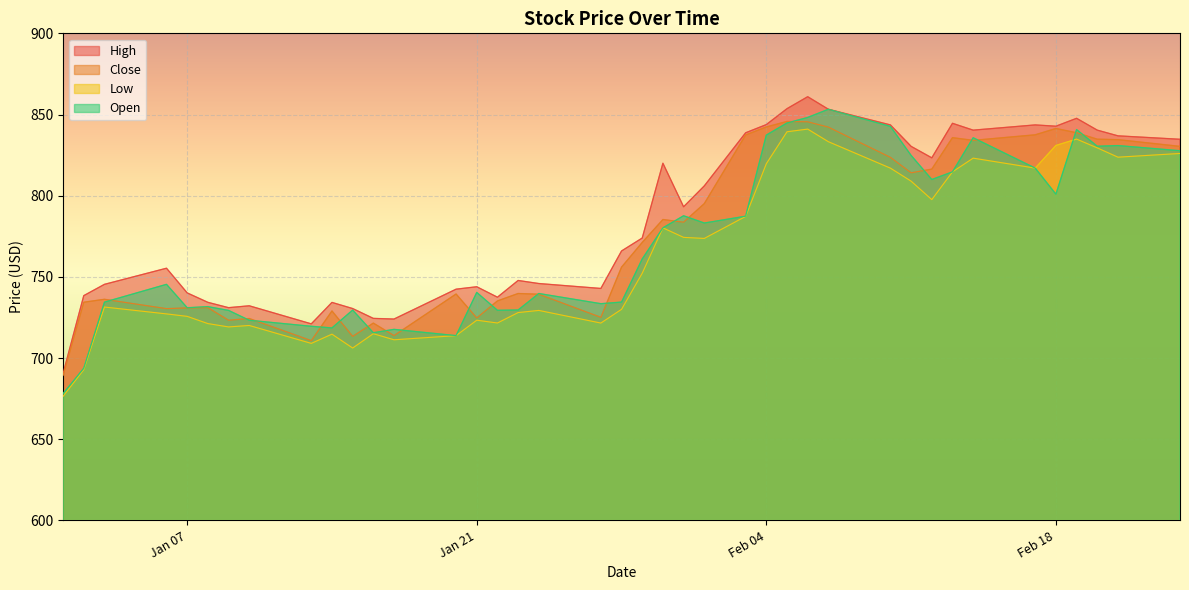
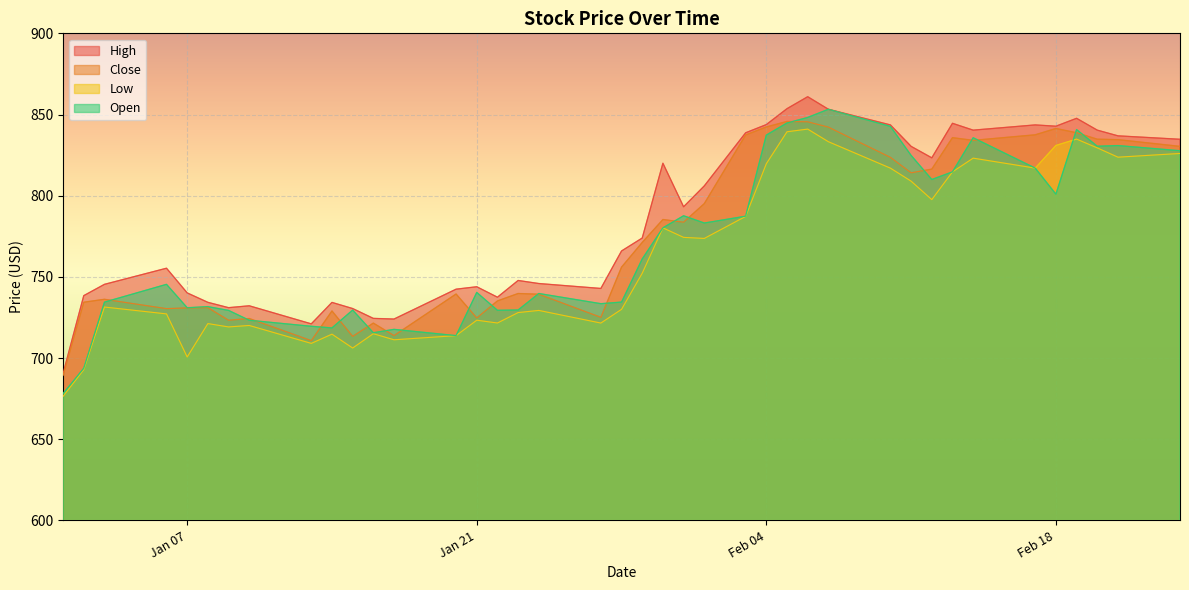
Low, Jan 07: 726 -> 701
